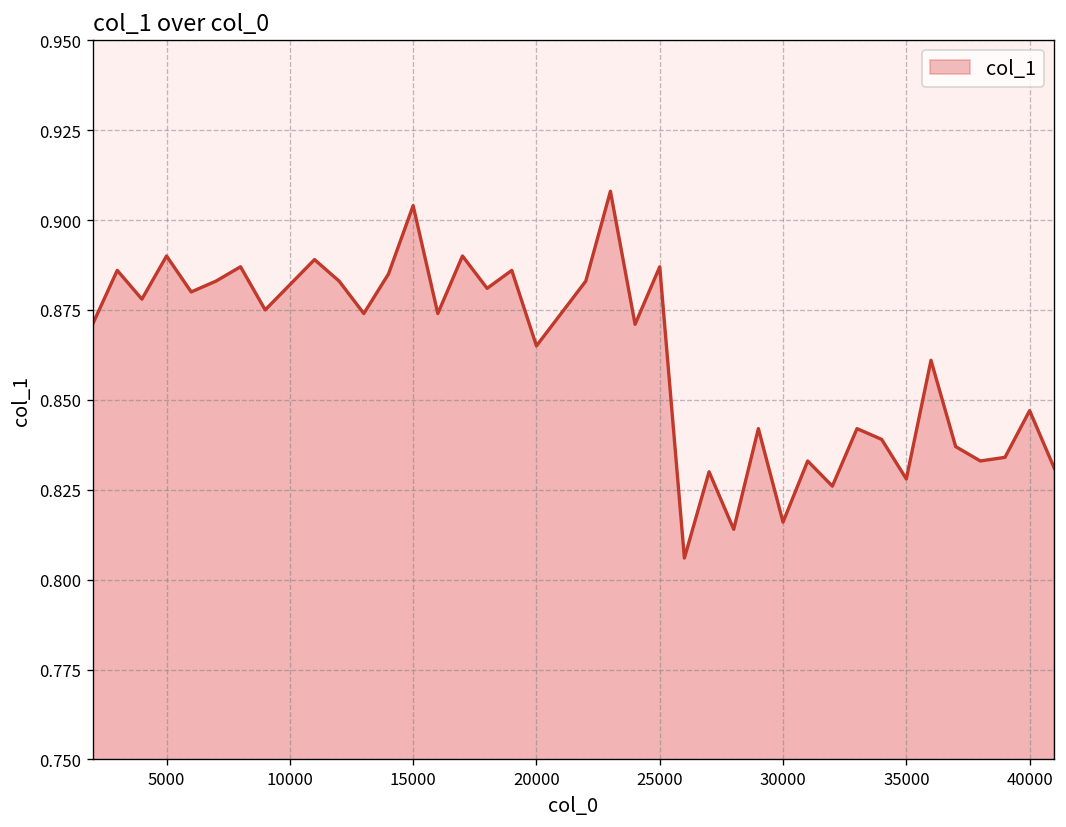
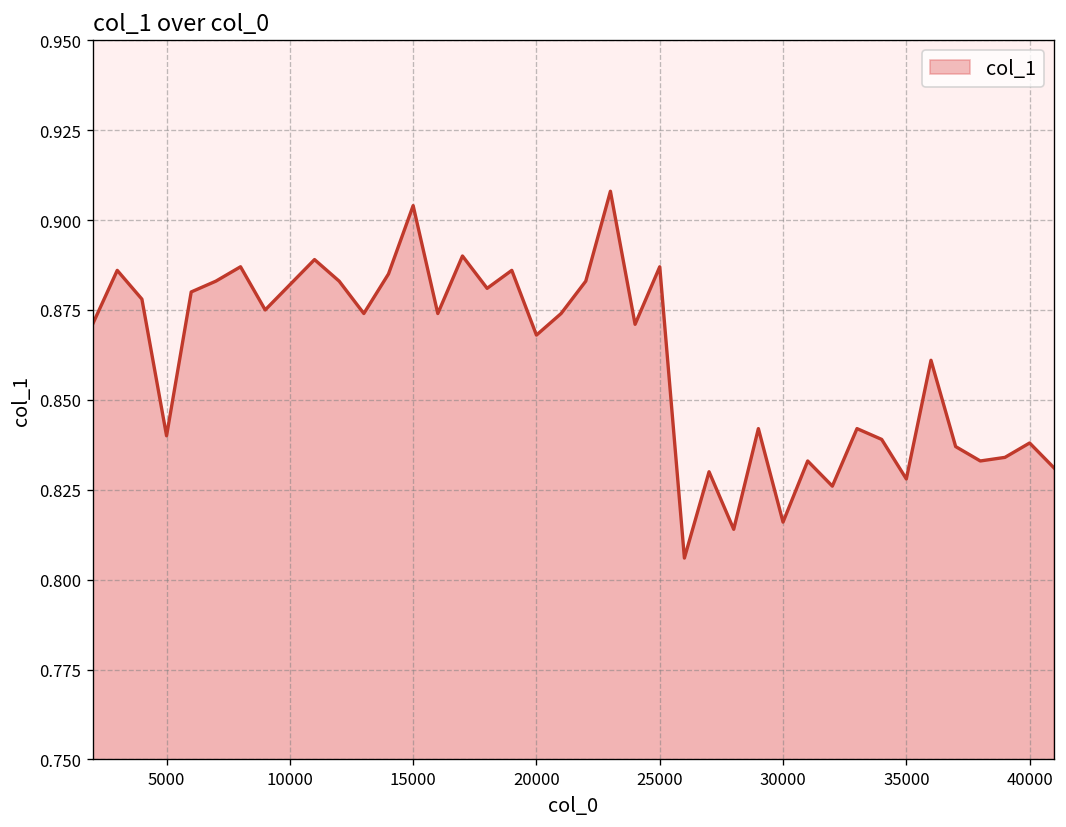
5000: 0.89 -> 0.84
20000: 0.865 -> 0.868
40000: 0.847 -> 0.838
